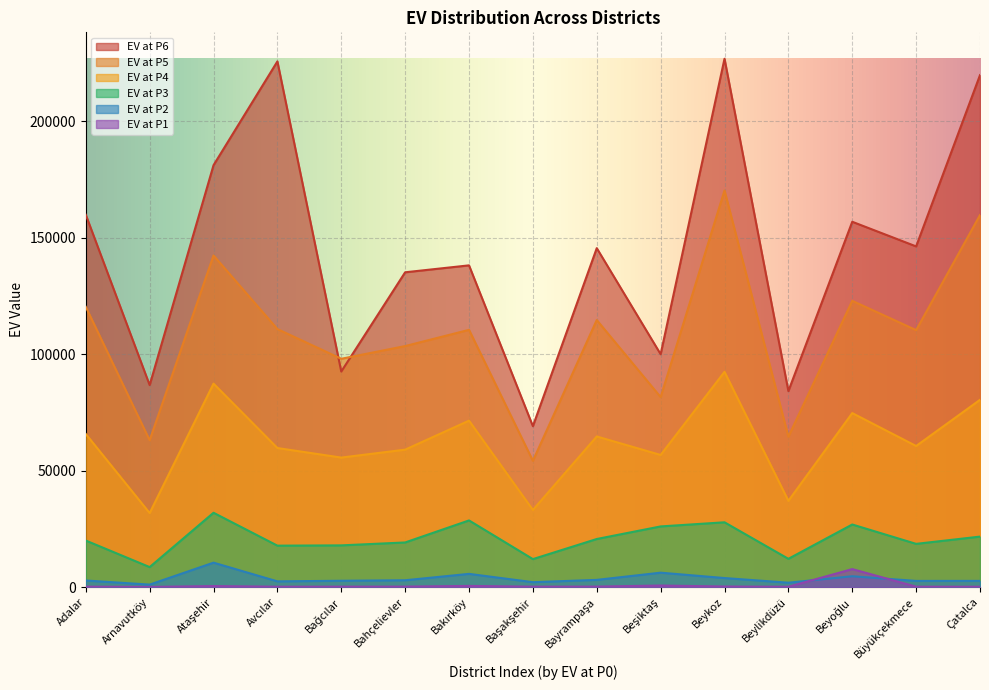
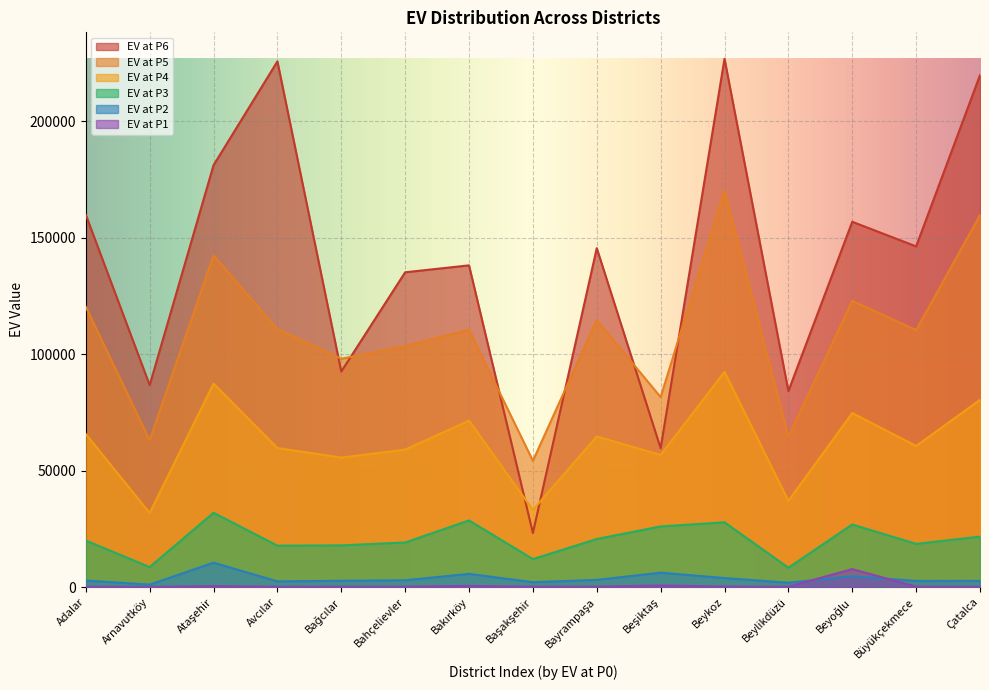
EV at P6, Başakşehir: 69000 -> 23000
EV at P6, Beşiktaş: 100000 -> 60000
EV at P3, Beylikdüzü: 12000 -> 8000
